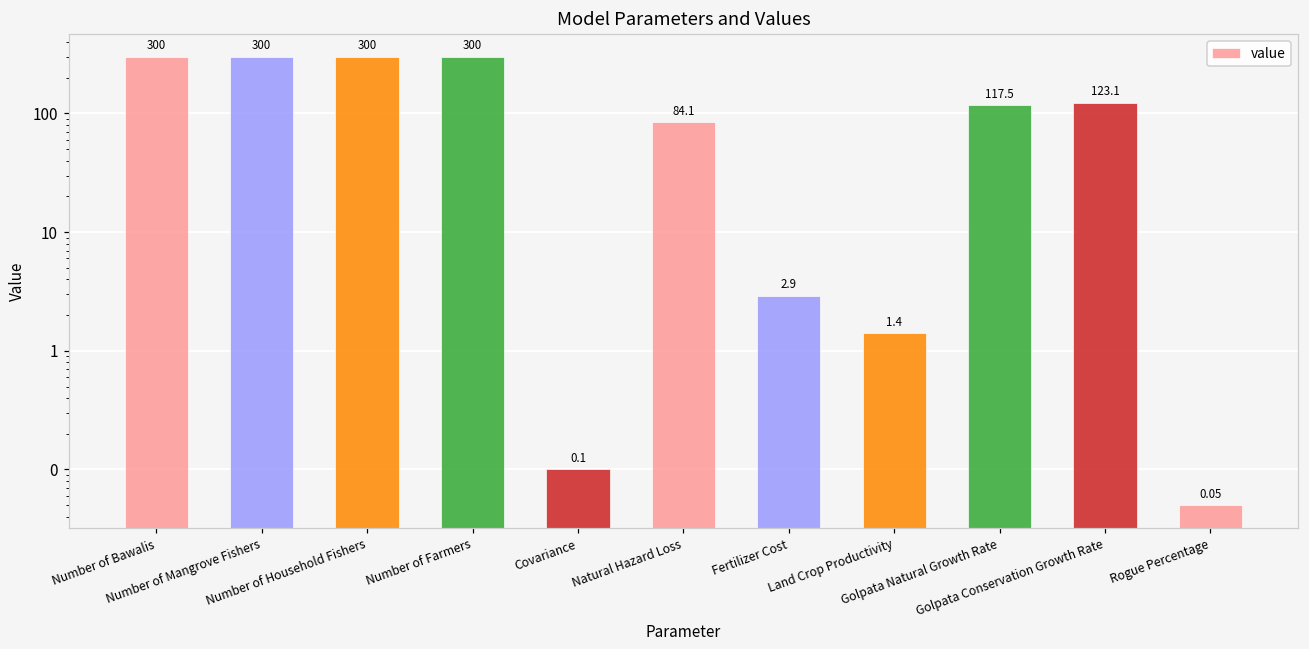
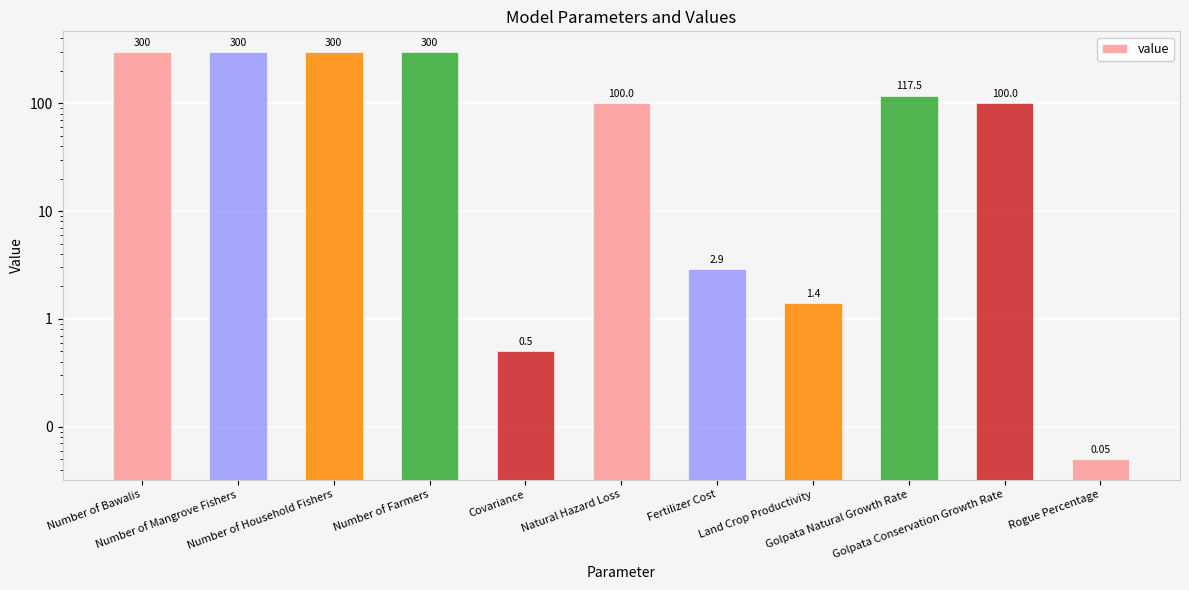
Covariance: 0.1 -> 0.5
Natural Hazard Loss: 84.1 -> 100.0
Golpata Conservation Growth Rate: 123.1 -> 100.0
